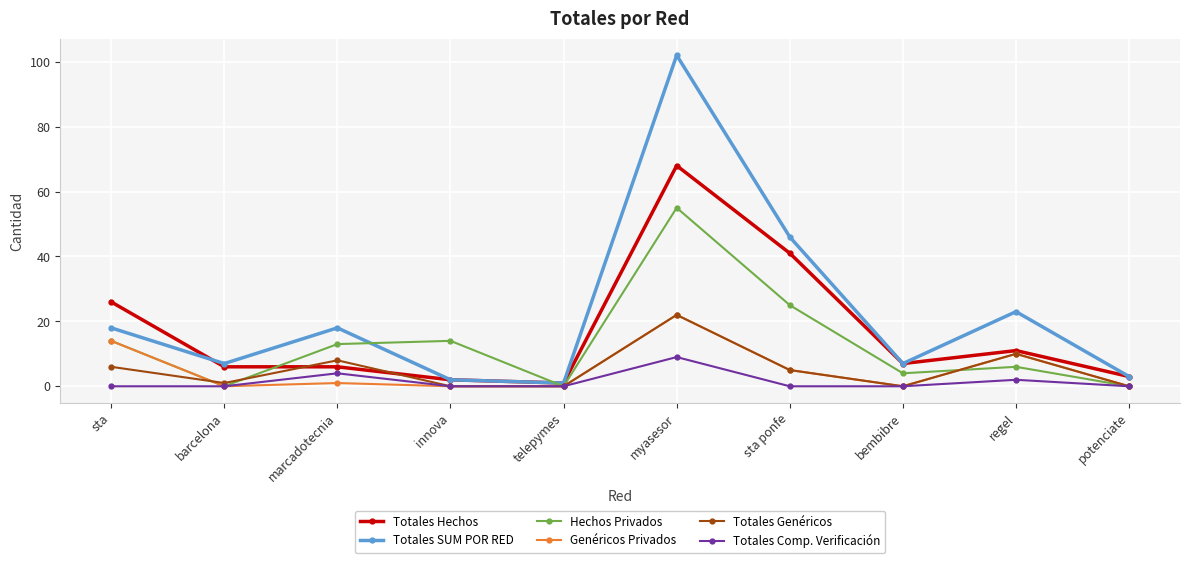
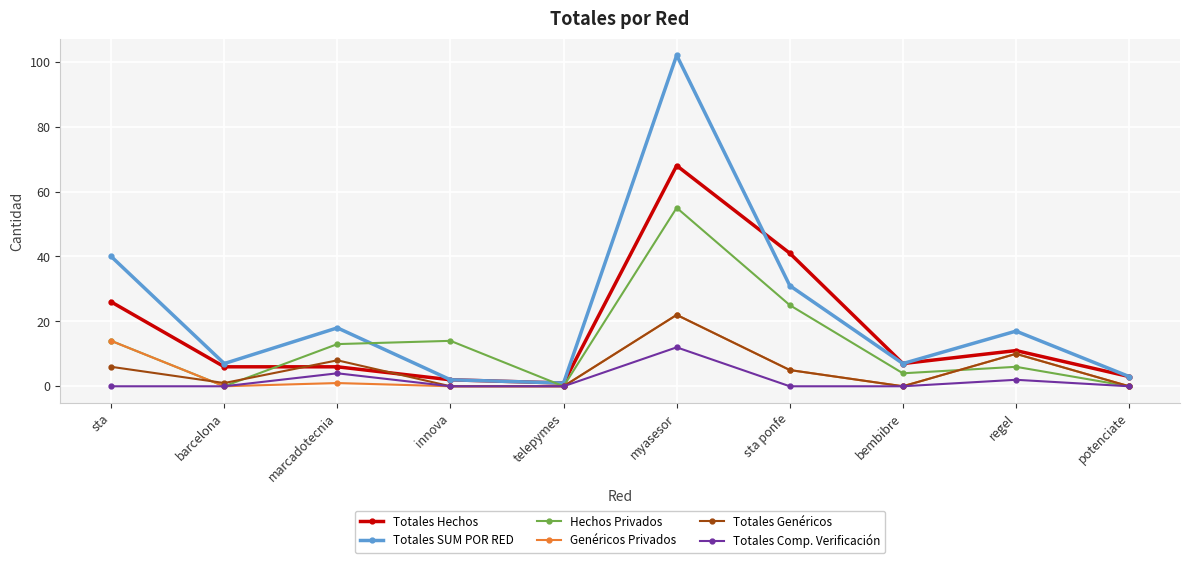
Totales SUM POR RED, sta: 18 -> 40
Totales Comp. Verificación, myasesor: 9 -> 12
Totales SUM POR RED, sta ponfe: 46 -> 31
Totales SUM POR RED, regel: 23 -> 17
